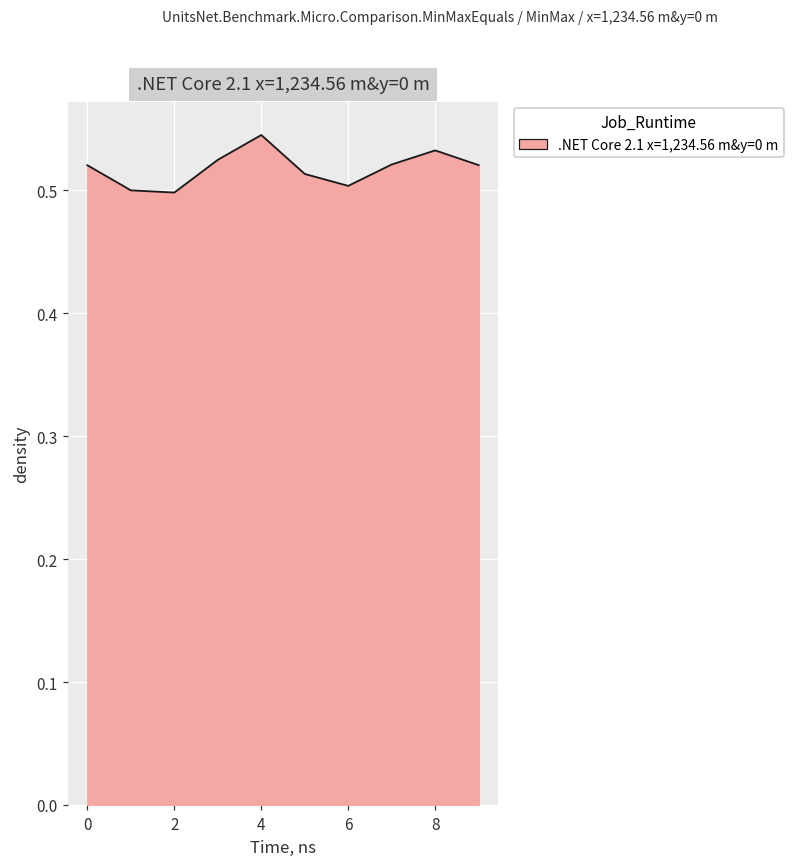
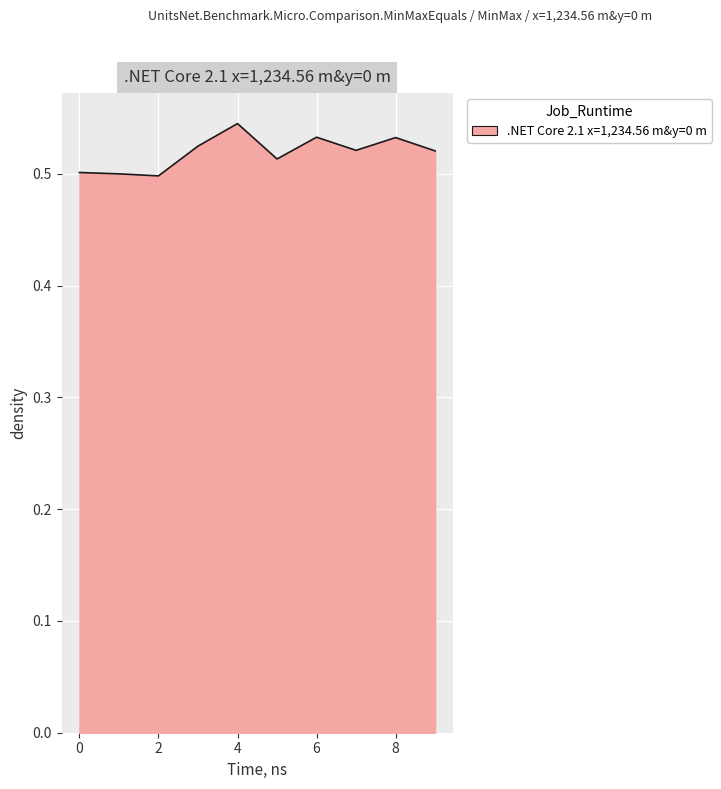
0: 0.520 -> 0.501
6: 0.504 -> 0.533
